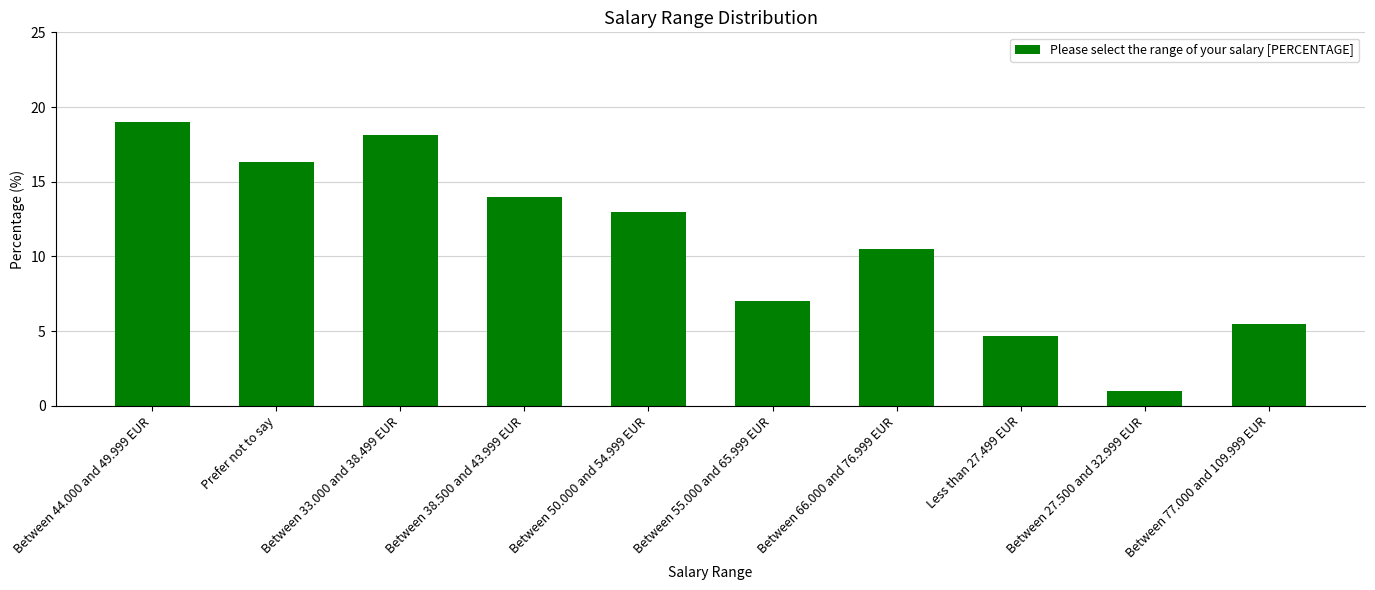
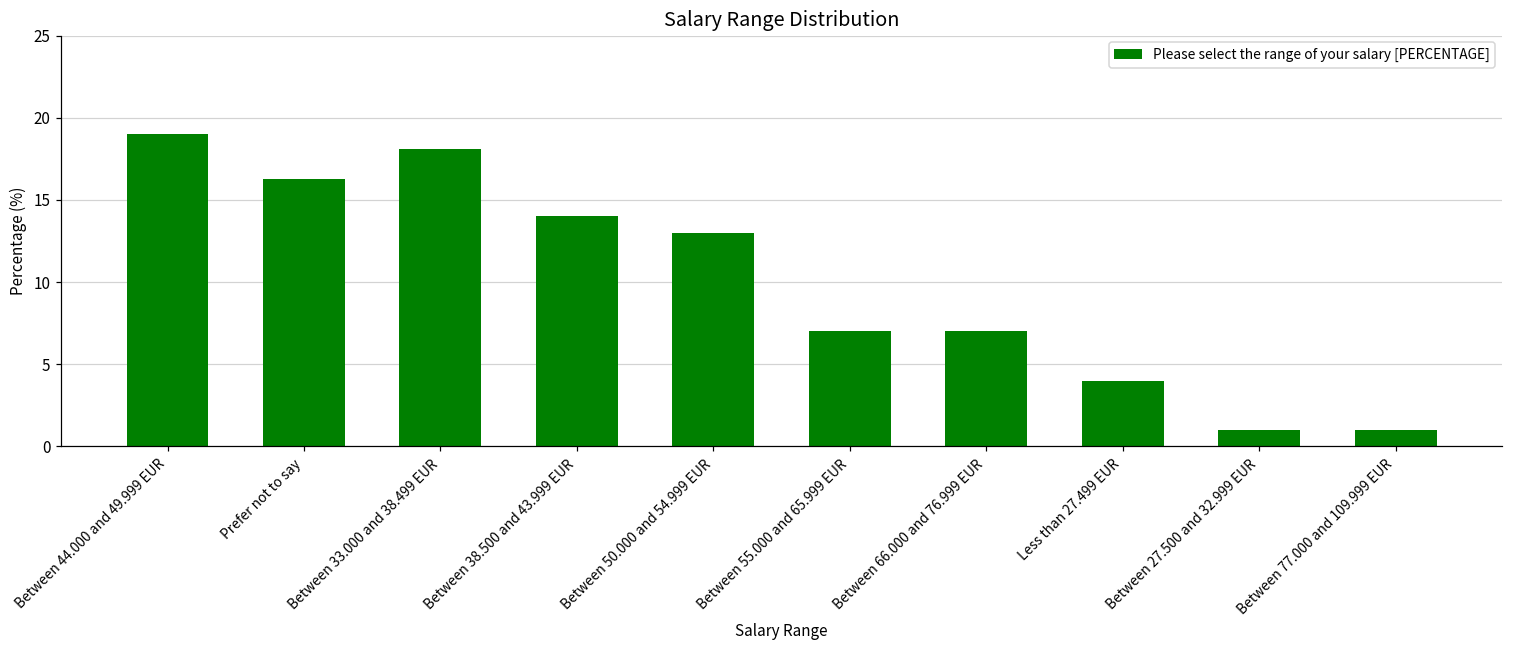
Between 66.000 and 76.999 EUR: 10.5 -> 7.0
Less than 27.499 EUR: 4.7 -> 4.0
Between 77.000 and 109.999 EUR: 5.5 -> 1.0
